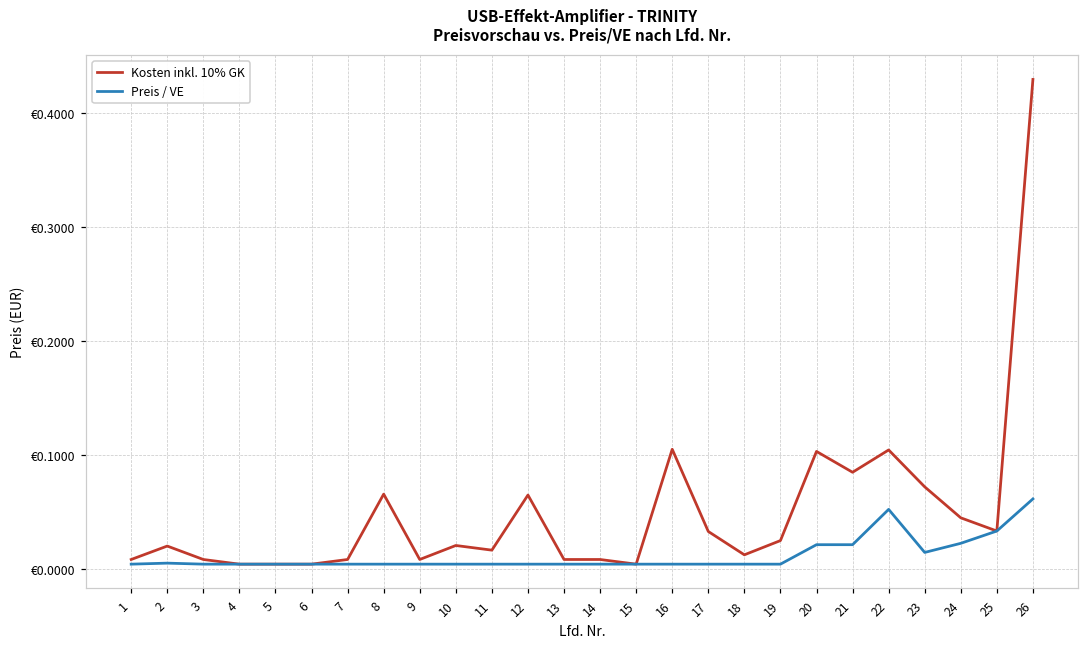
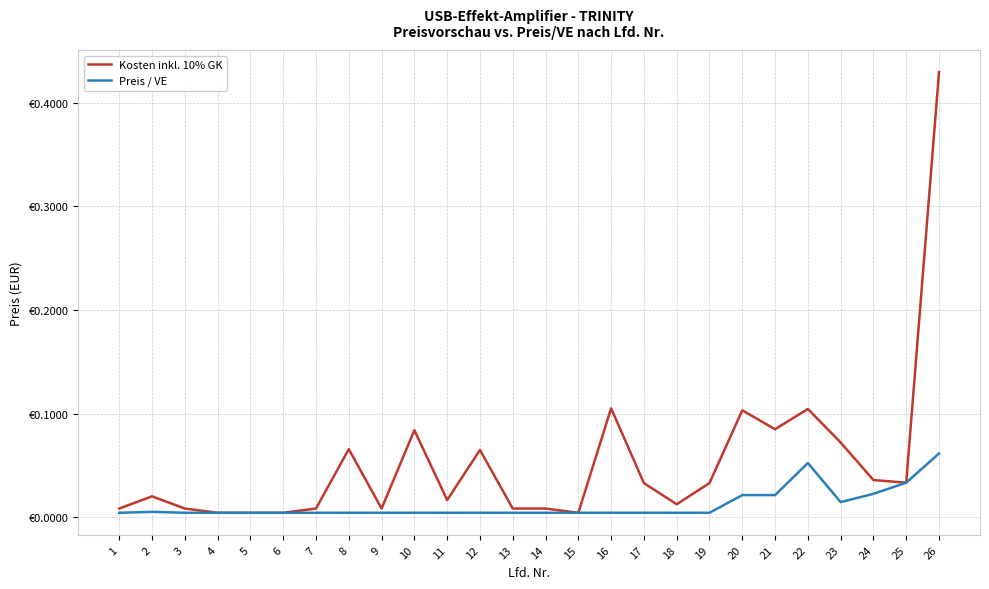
Kosten inkl. 10% GK, 10: €0.021 -> €0.084
Kosten inkl. 10% GK, 19: €0.025 -> €0.033
Kosten inkl. 10% GK, 24: €0.045 -> €0.036
